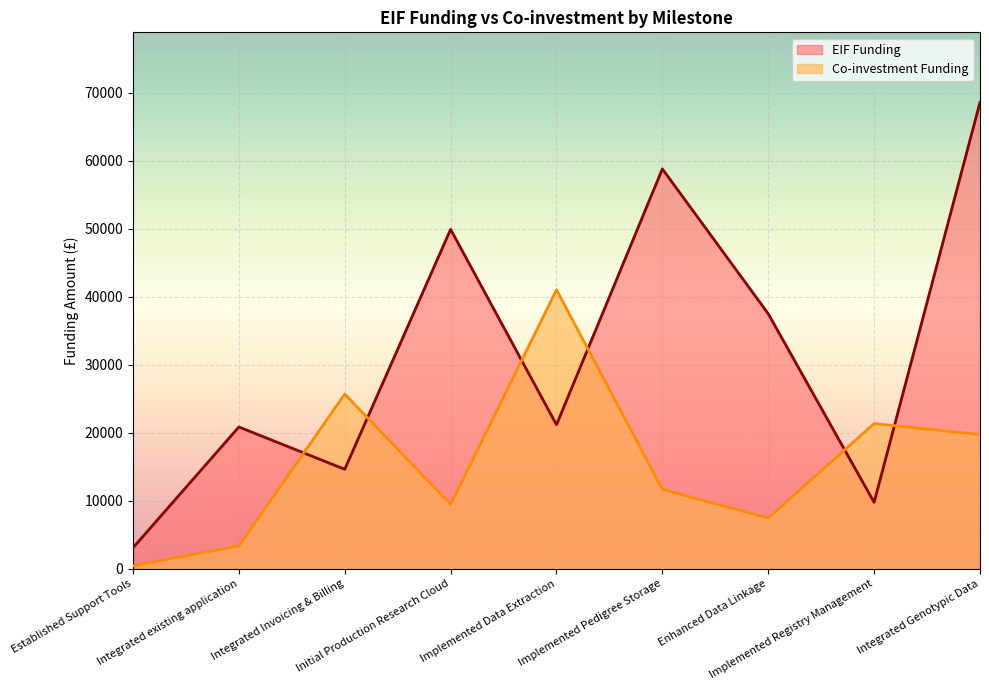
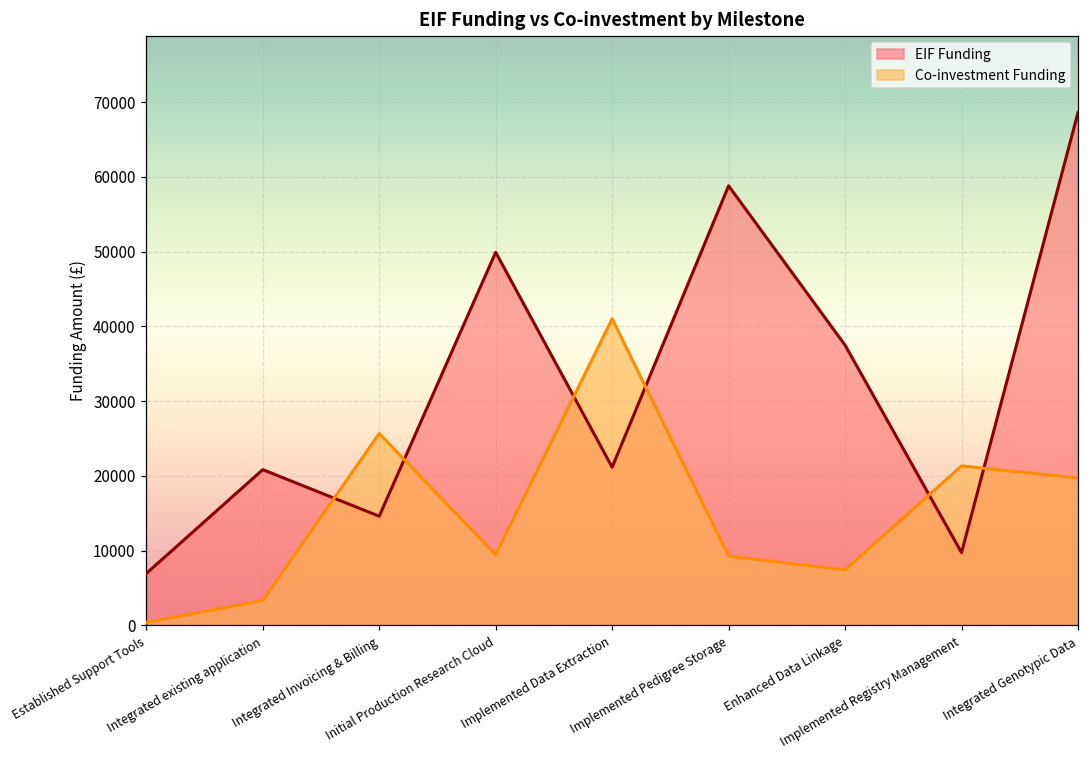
EIF Funding, Established Support Tools: 3000 -> 7000
Co-investment Funding, Implemented Pedigree Storage: 12000 -> 9000
